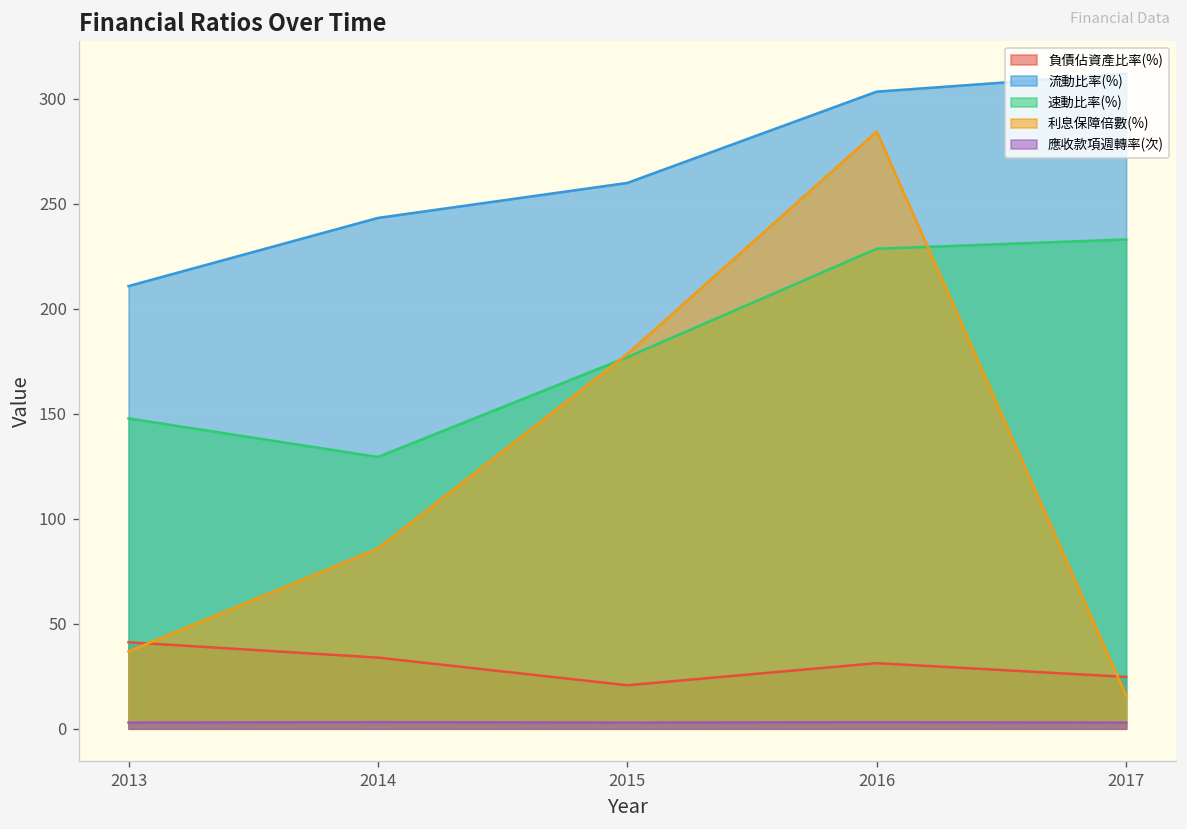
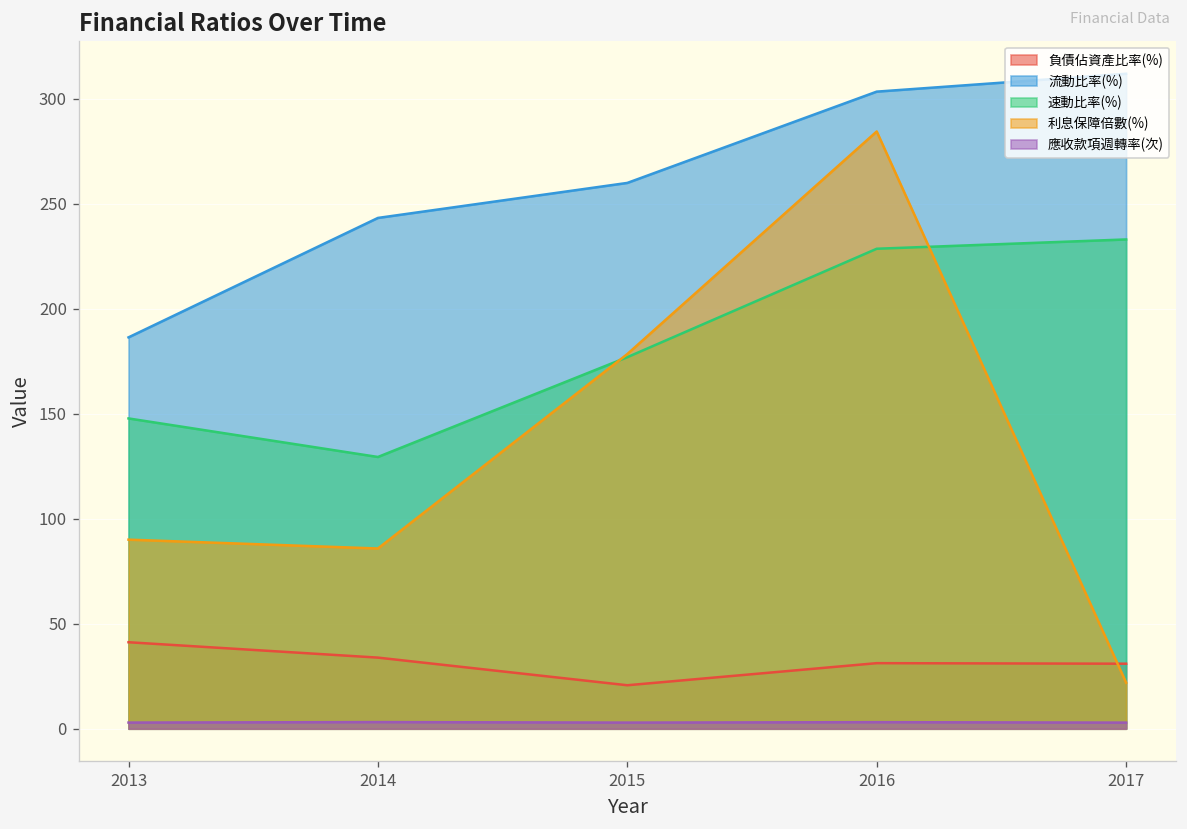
流動比率(%), 2013: 211 -> 186
利息保障倍數(%), 2013: 37 -> 90
負債佔資產比率(%), 2017: 25 -> 31
利息保障倍數(%), 2017: 16 -> 22
